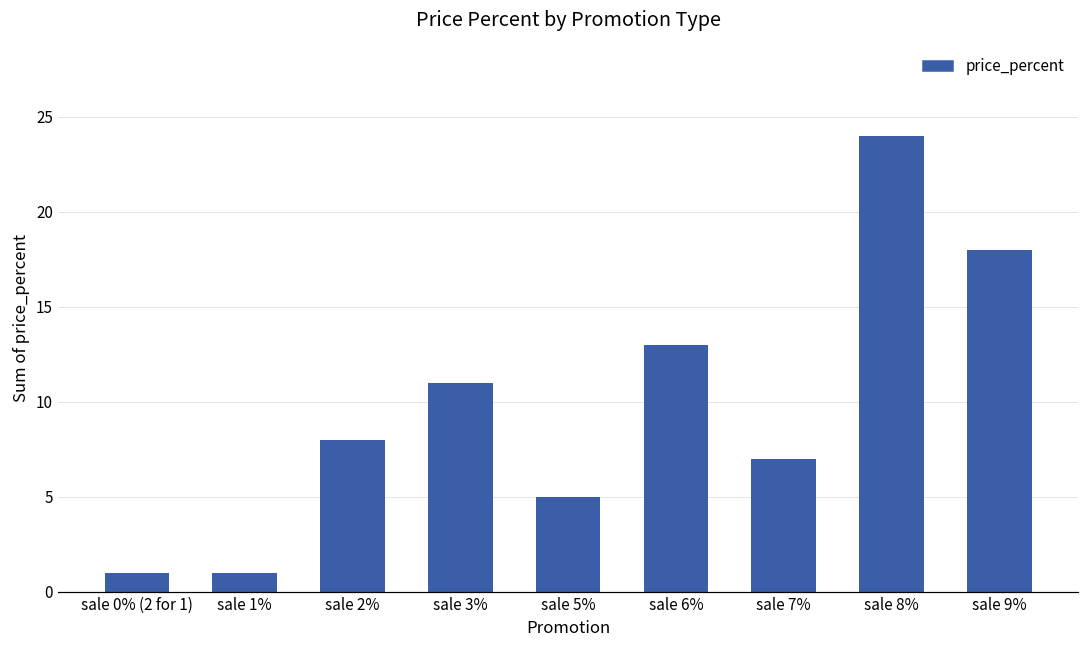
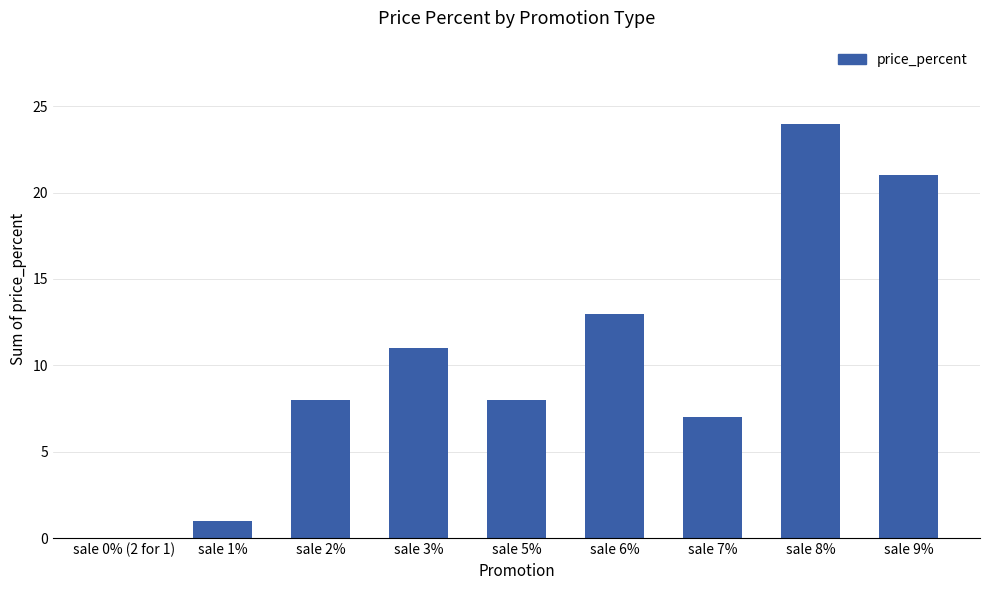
sale 0% (2 for 1): 1 -> 0
sale 5%: 5 -> 8
sale 9%: 18 -> 21
